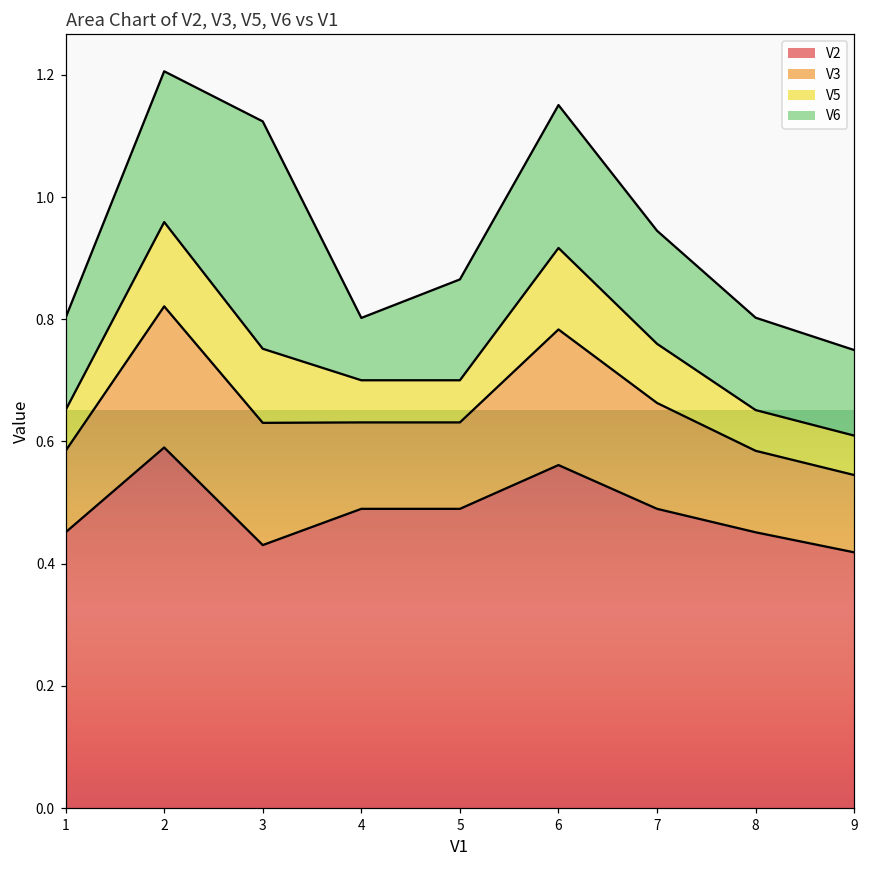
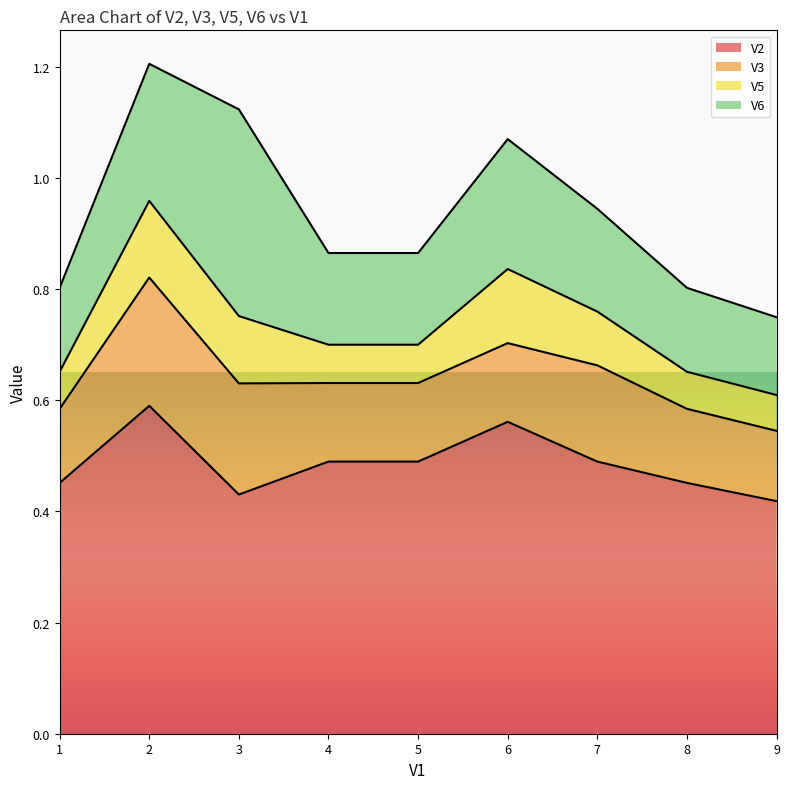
V6, 4: 0.10 -> 0.17
V3, 6: 0.22 -> 0.14
